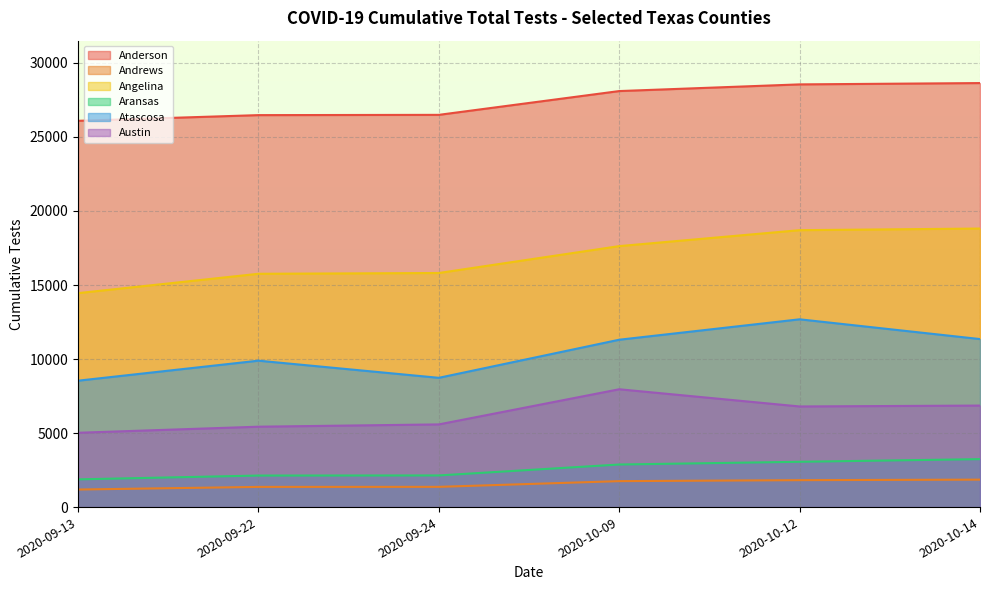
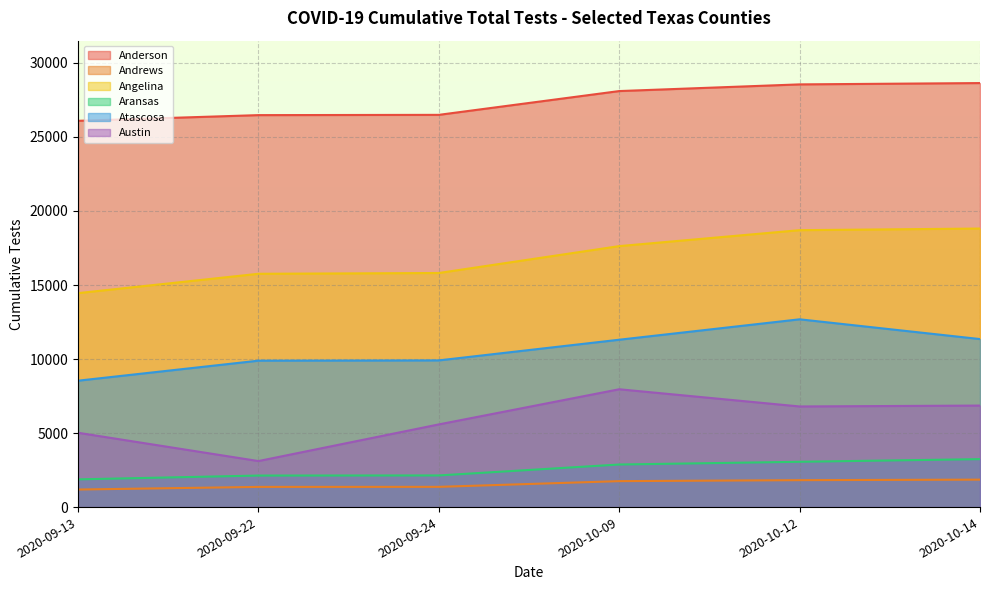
Austin, 2020-09-22: 5400 -> 3100
Atascosa, 2020-09-24: 8700 -> 9900
